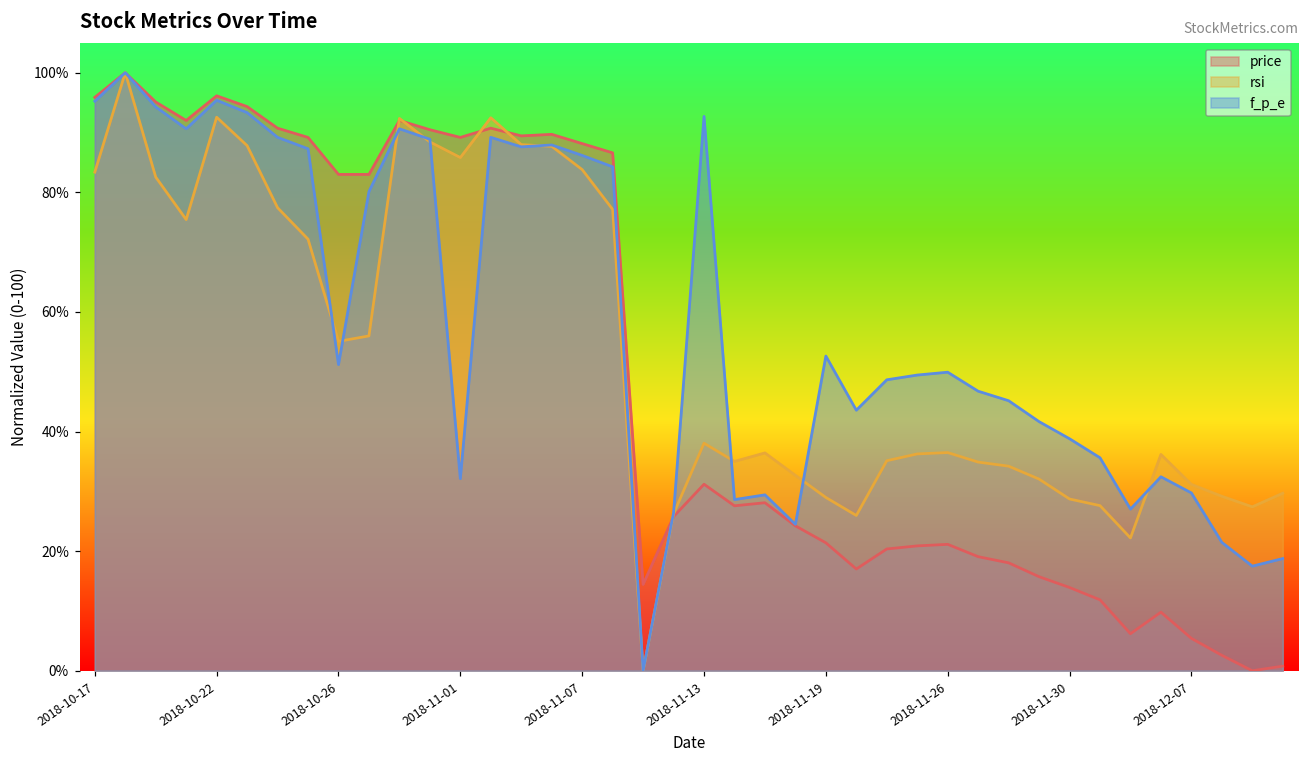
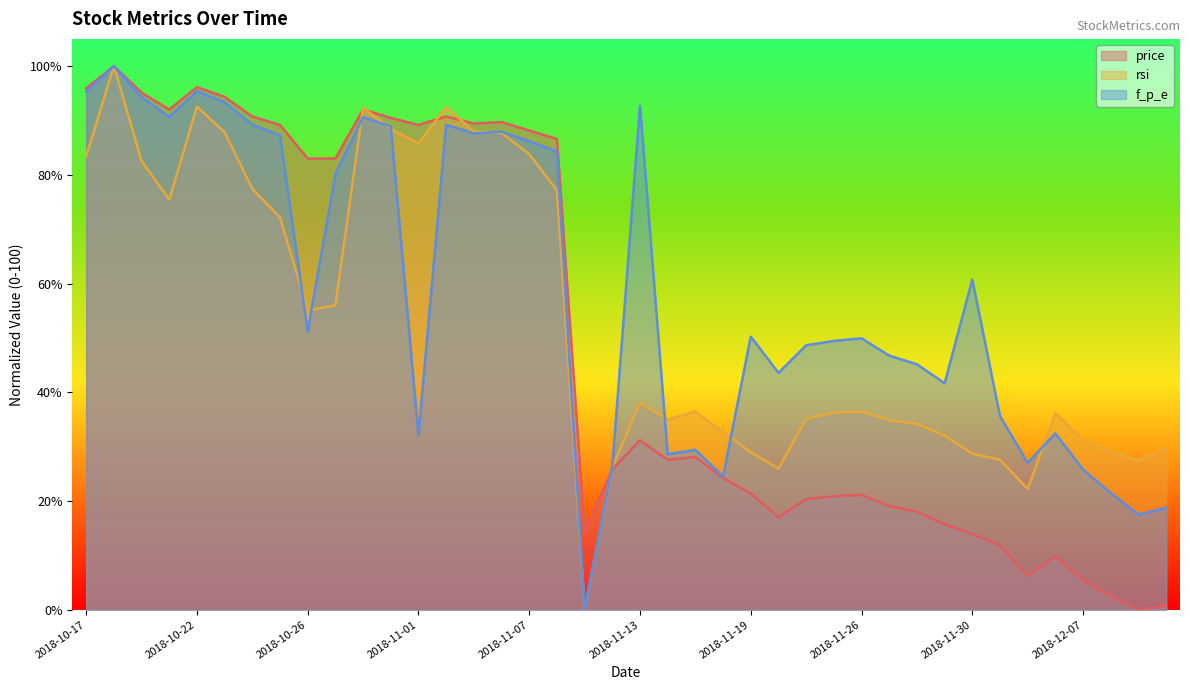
f_p_e, 2018-11-19: 53% -> 50%
f_p_e, 2018-11-30: 39% -> 61%
f_p_e, 2018-12-07: 30% -> 26%
